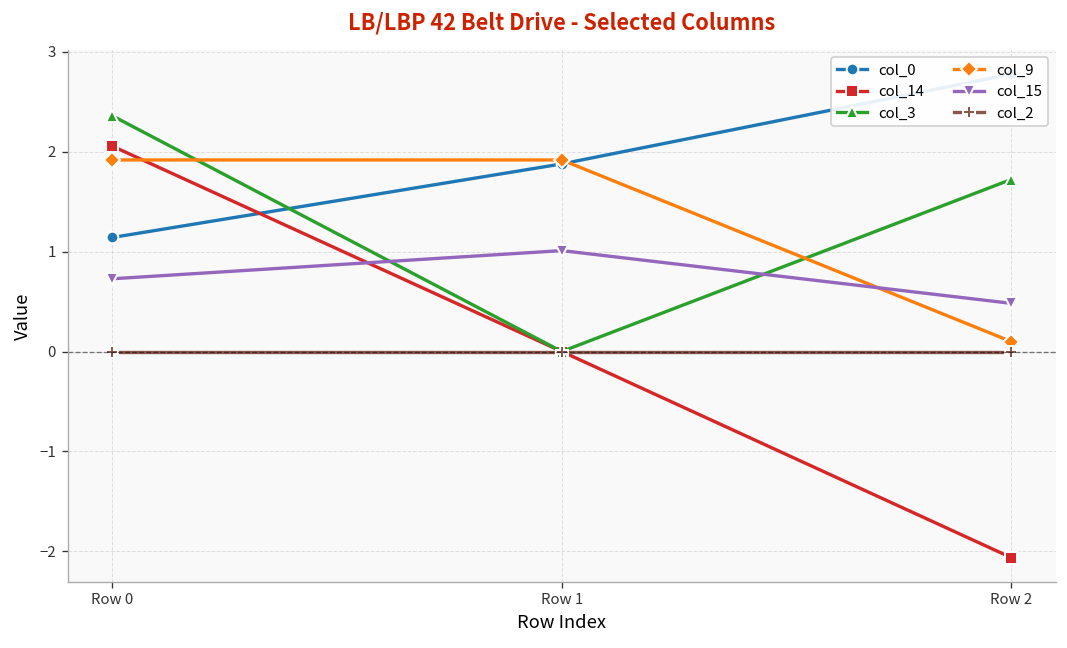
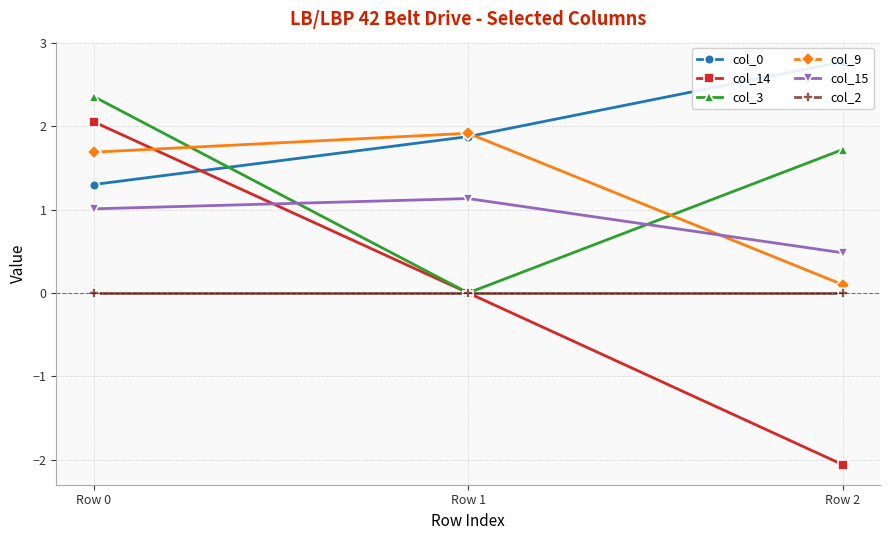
col_0, Row 0: 1.1 -> 1.3
col_9, Row 0: 1.9 -> 1.7
col_15, Row 0: 0.7 -> 1.0
col_15, Row 1: 1.0 -> 1.1
